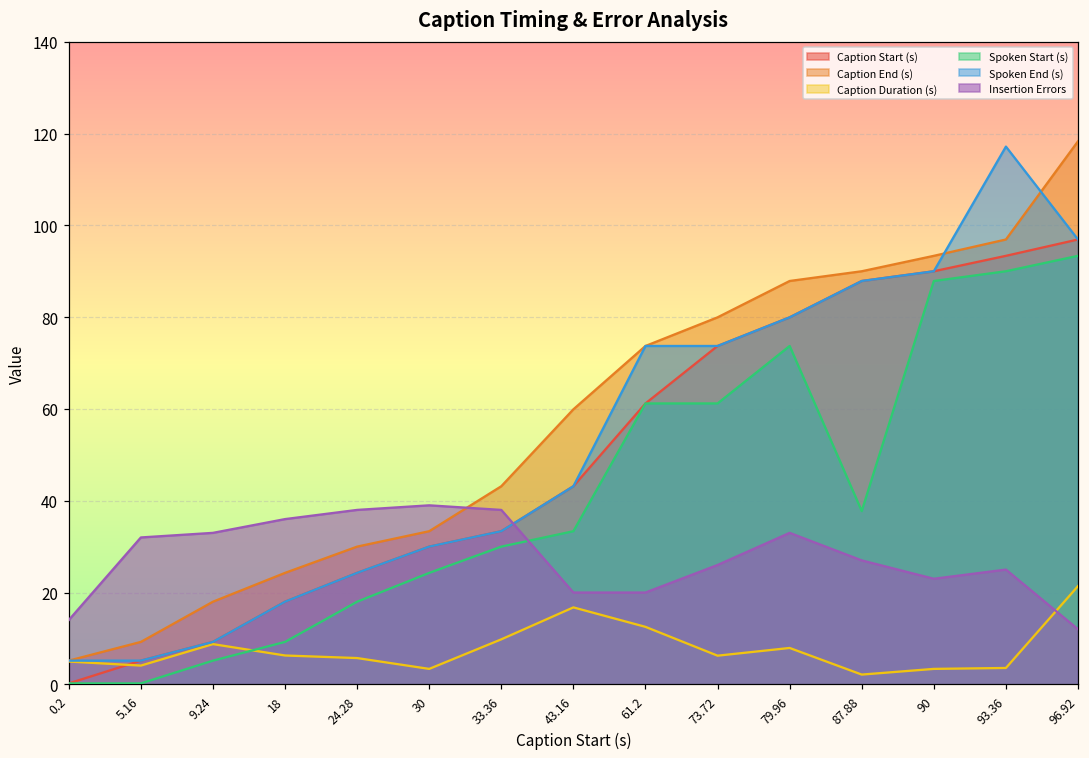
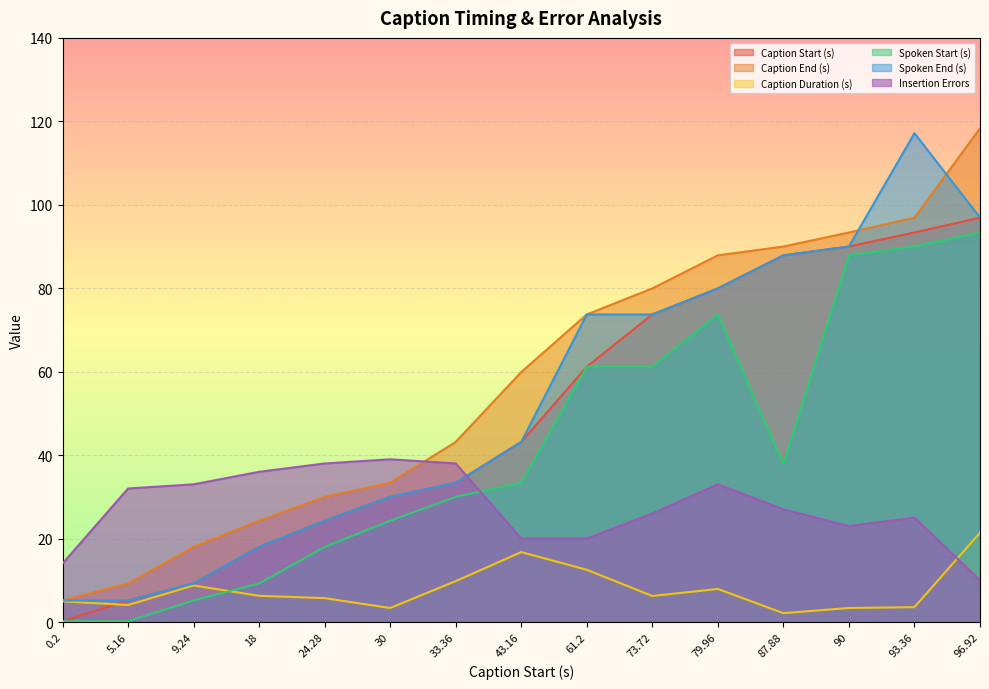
Insertion Errors, 96.92: 12 -> 10
